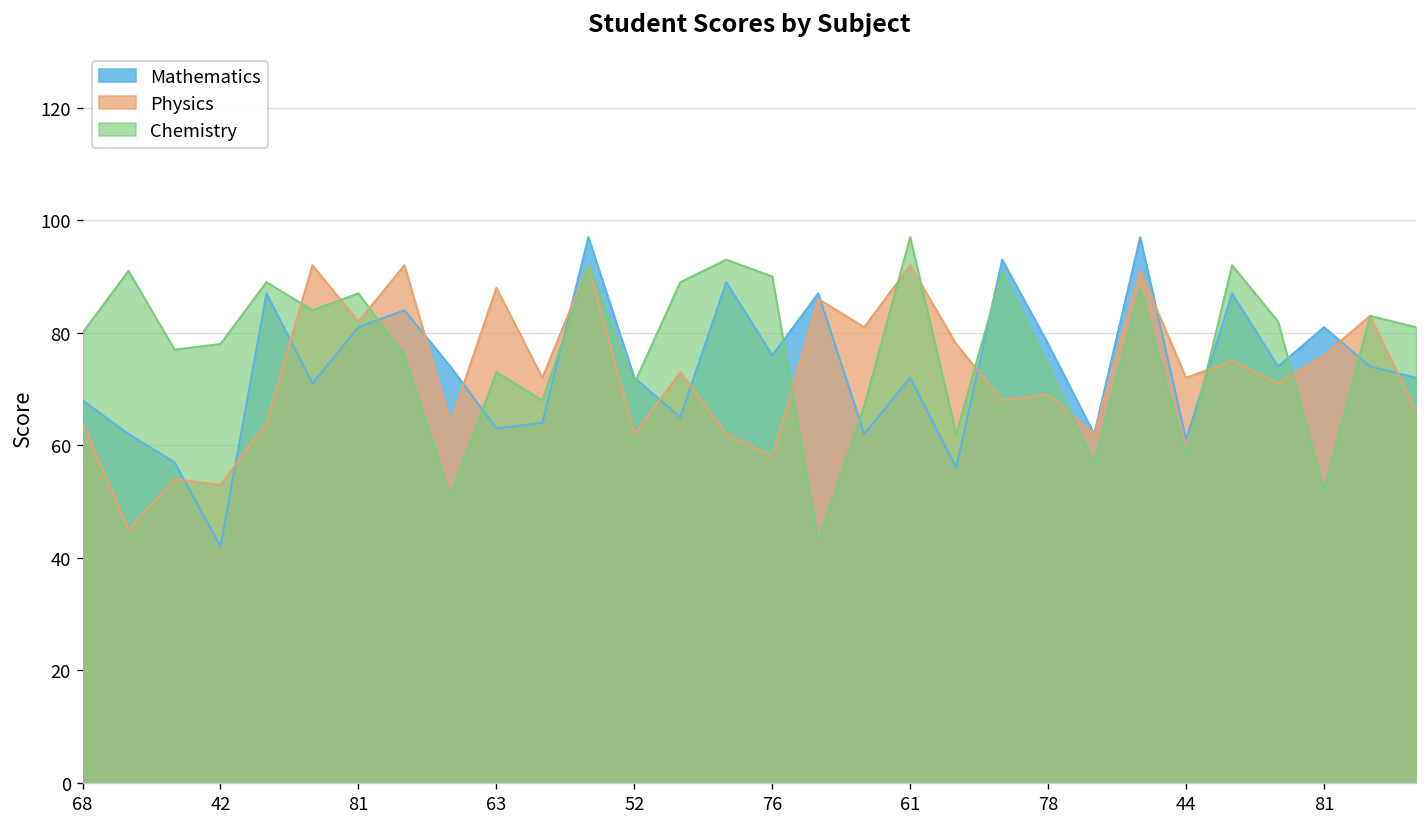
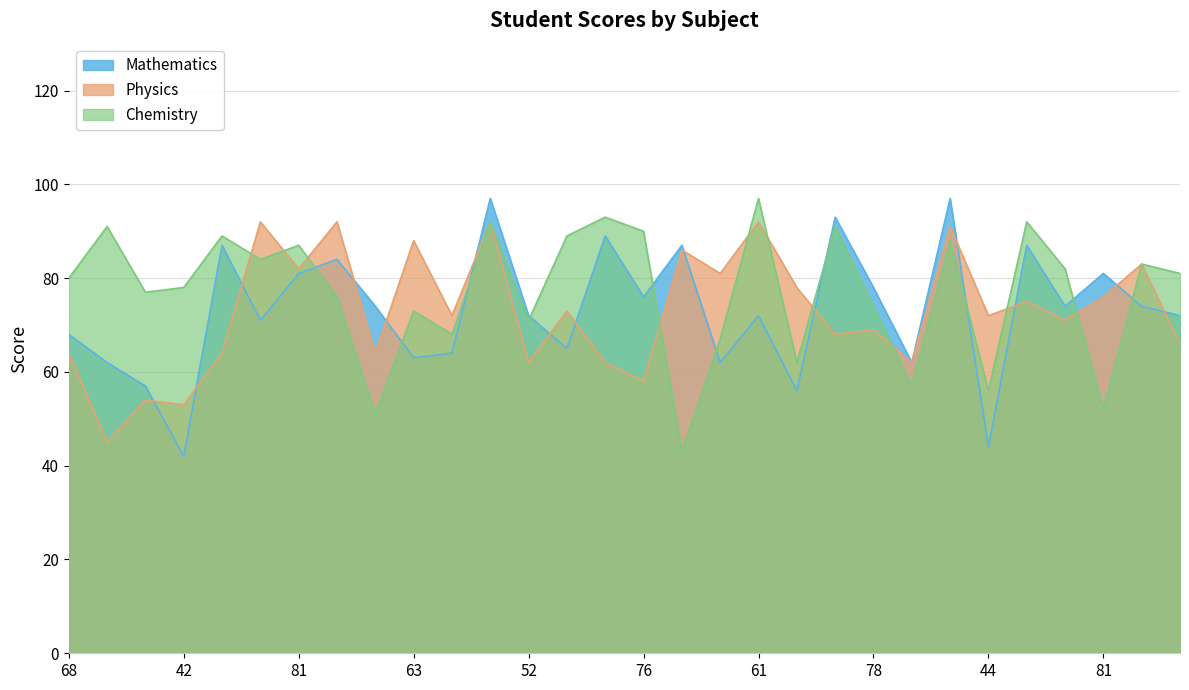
Mathematics, 44: 61 -> 44
Chemistry, 44: 58 -> 56
